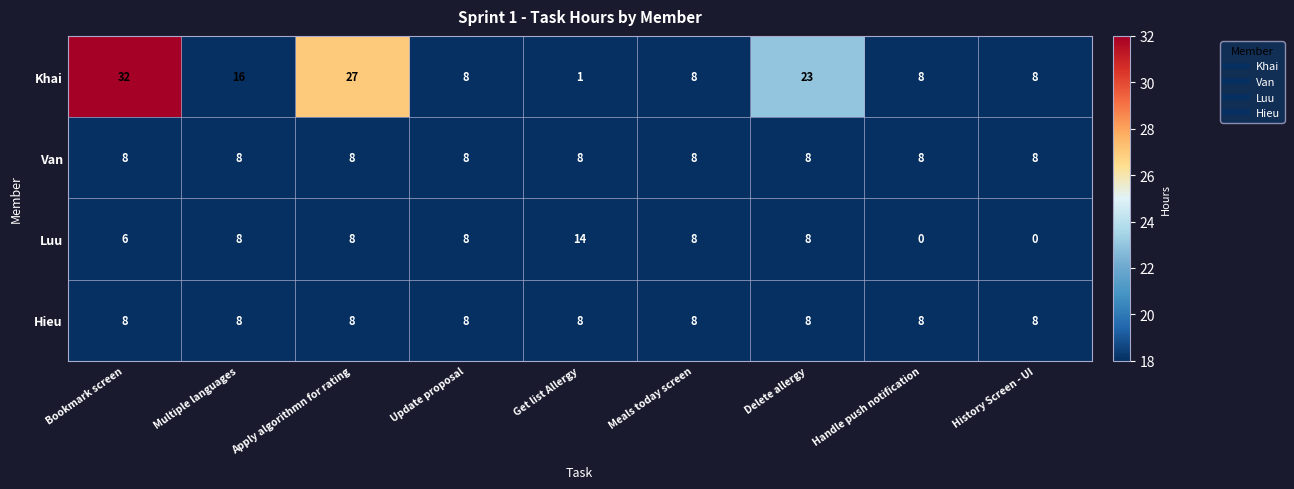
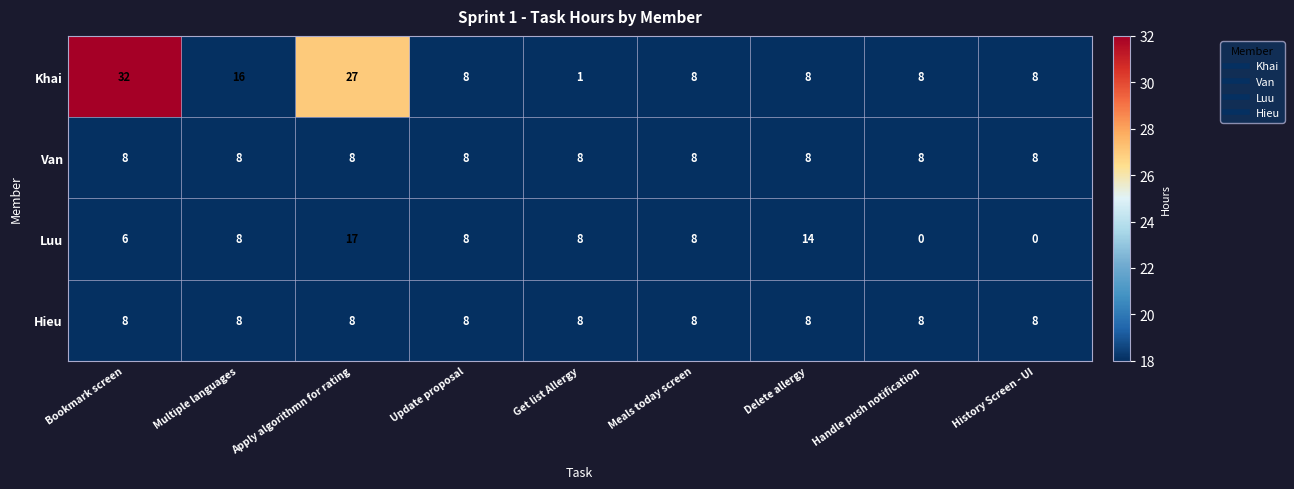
Khai, Delete allergy: 23 -> 8
Luu, Apply algorithmn for rating: 8 -> 17
Luu, Get list Allergy: 14 -> 8
Luu, Delete allergy: 8 -> 14
